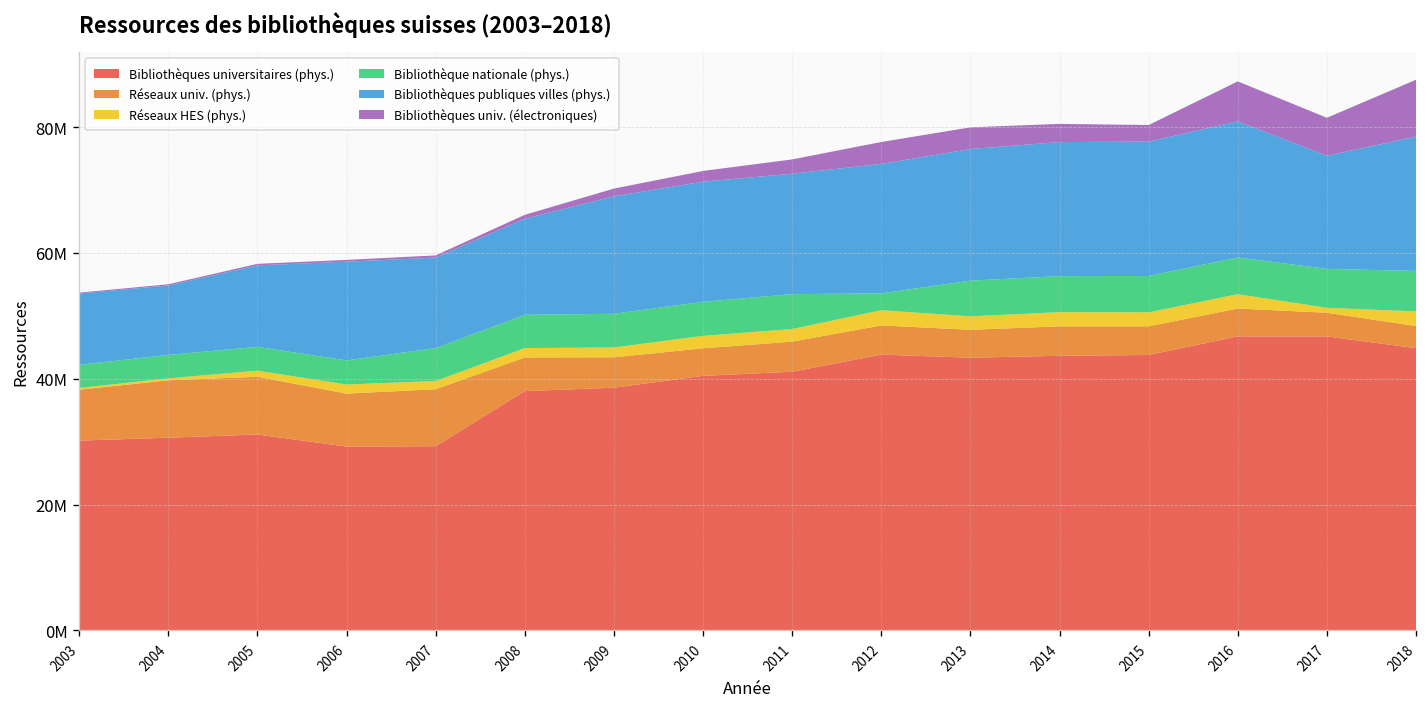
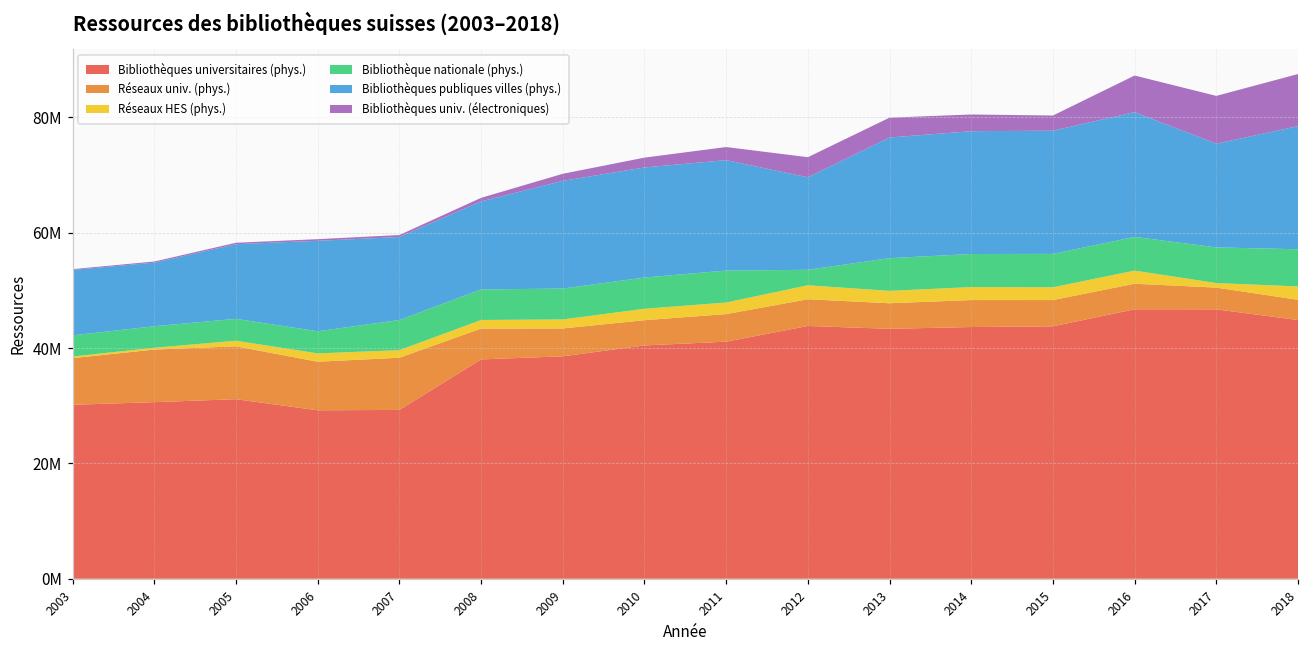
Bibliothèques publiques villes (phys.), 2012: 21000000 -> 16000000
Bibliothèques univ. (électroniques), 2017: 6000000 -> 8000000
